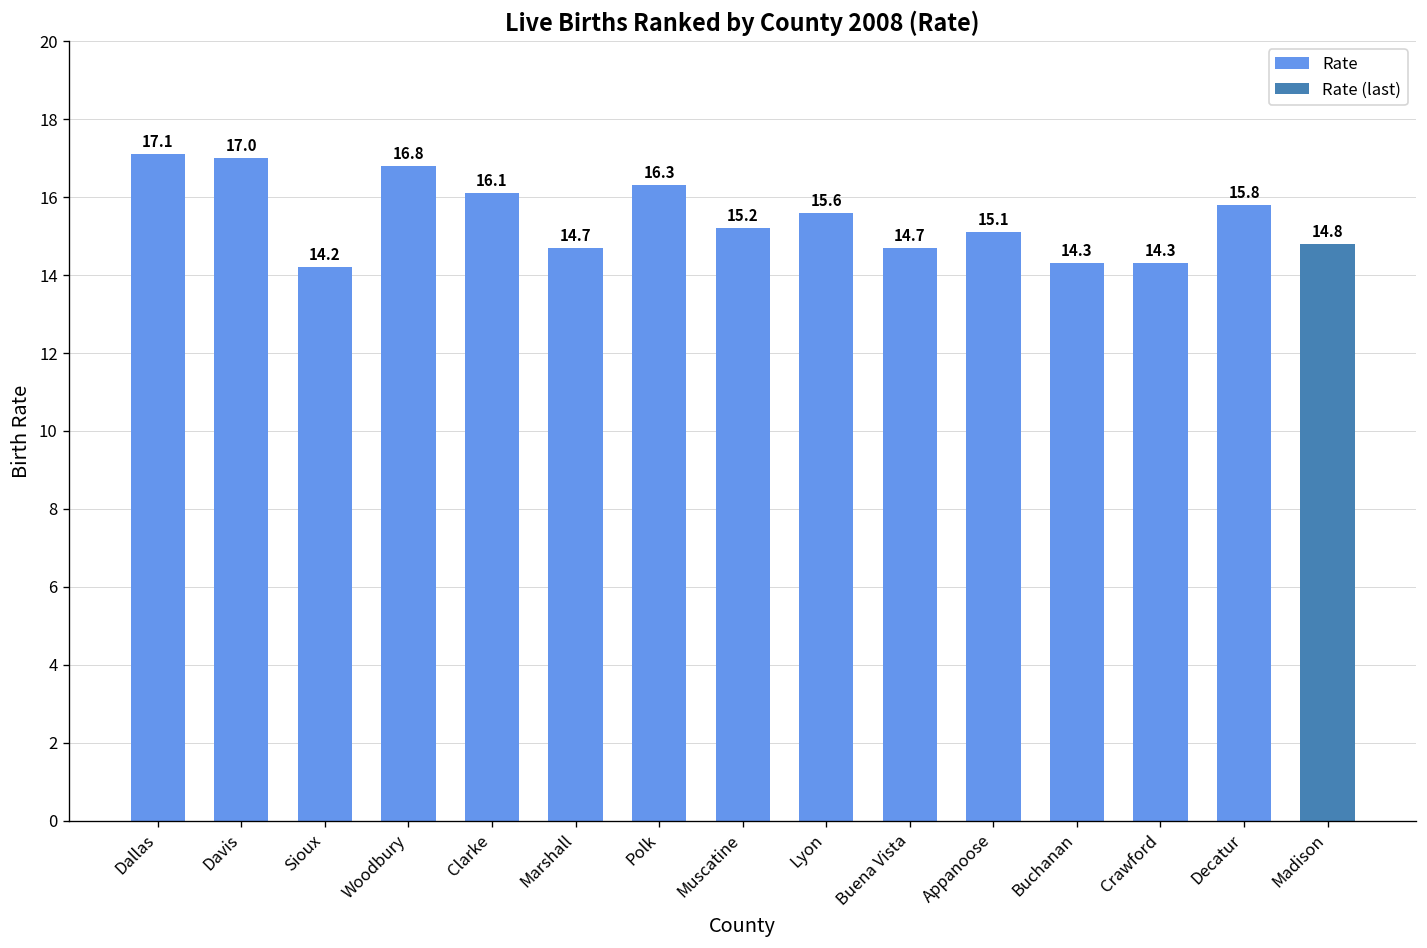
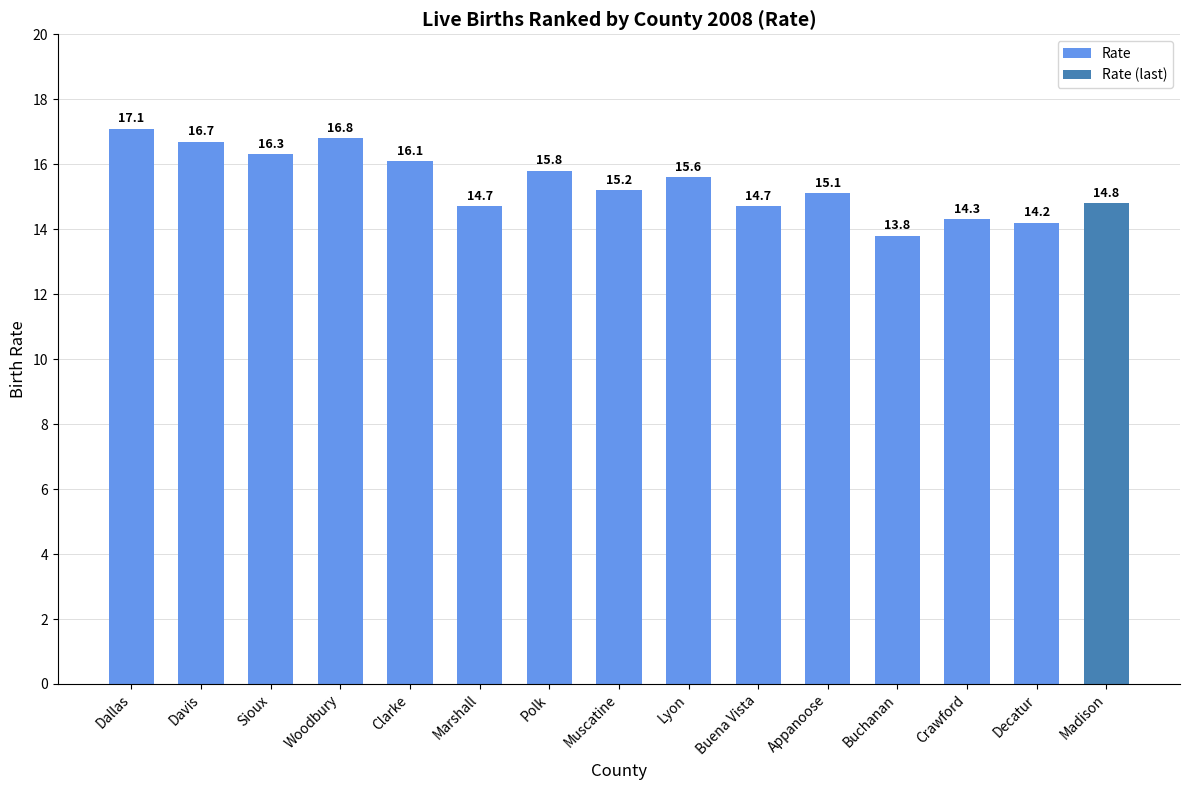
Rate, Davis: 17.0 -> 16.7
Rate, Sioux: 14.2 -> 16.3
Rate, Polk: 16.3 -> 15.8
Rate, Buchanan: 14.3 -> 13.8
Rate, Decatur: 15.8 -> 14.2
